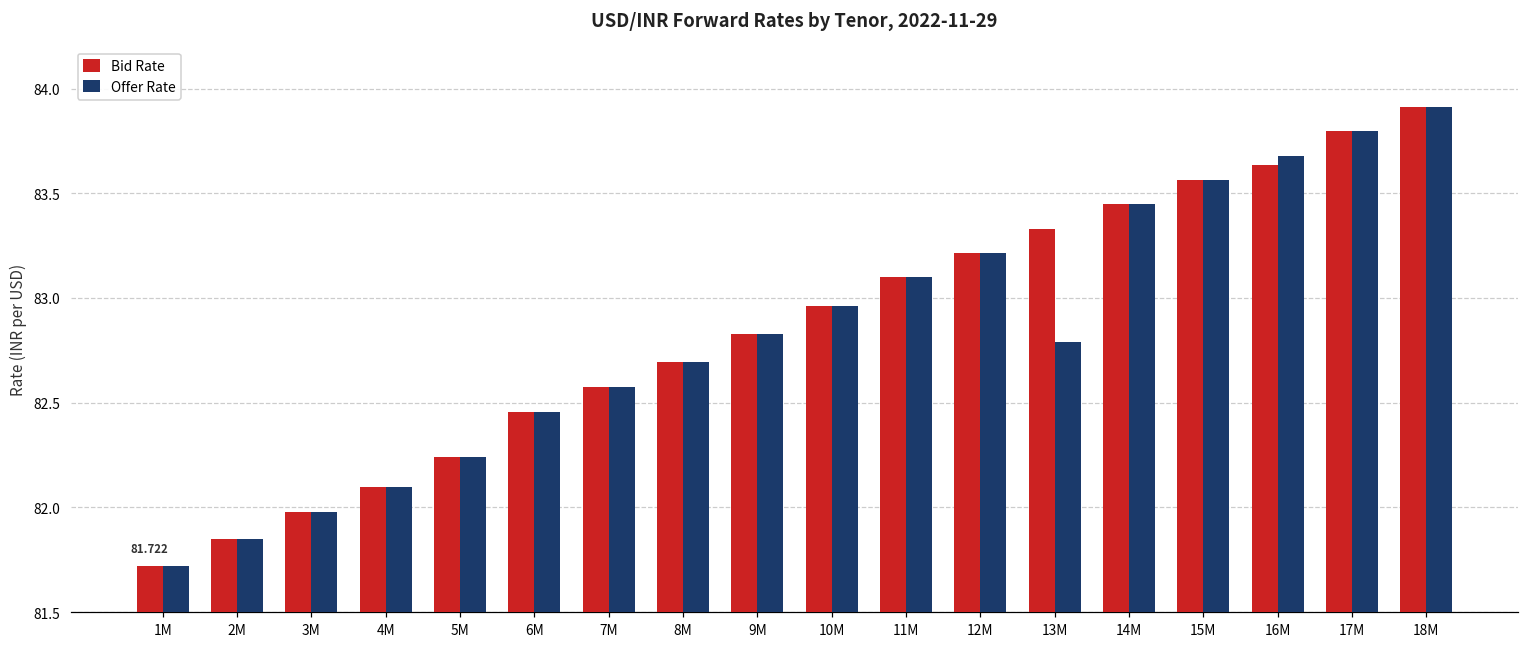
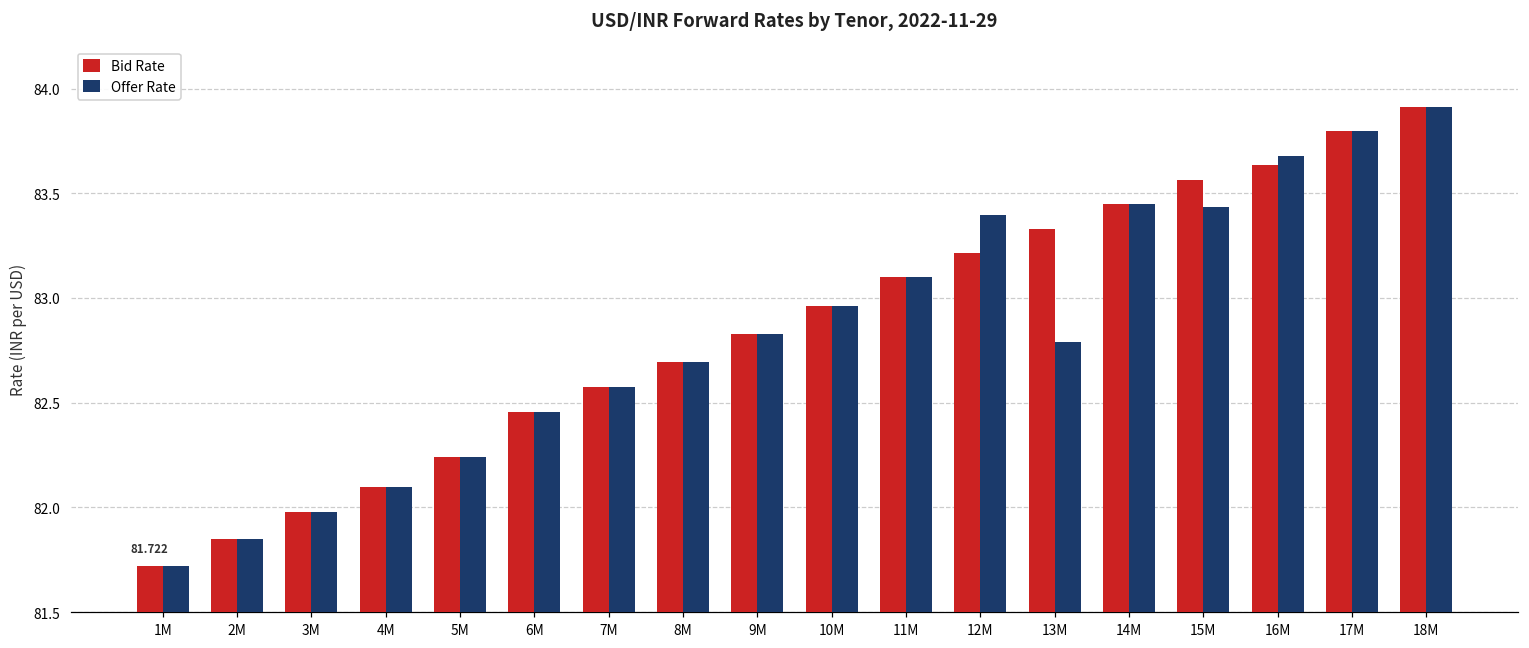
Offer Rate, 12M: 83.22 -> 83.40
Offer Rate, 15M: 83.56 -> 83.44
